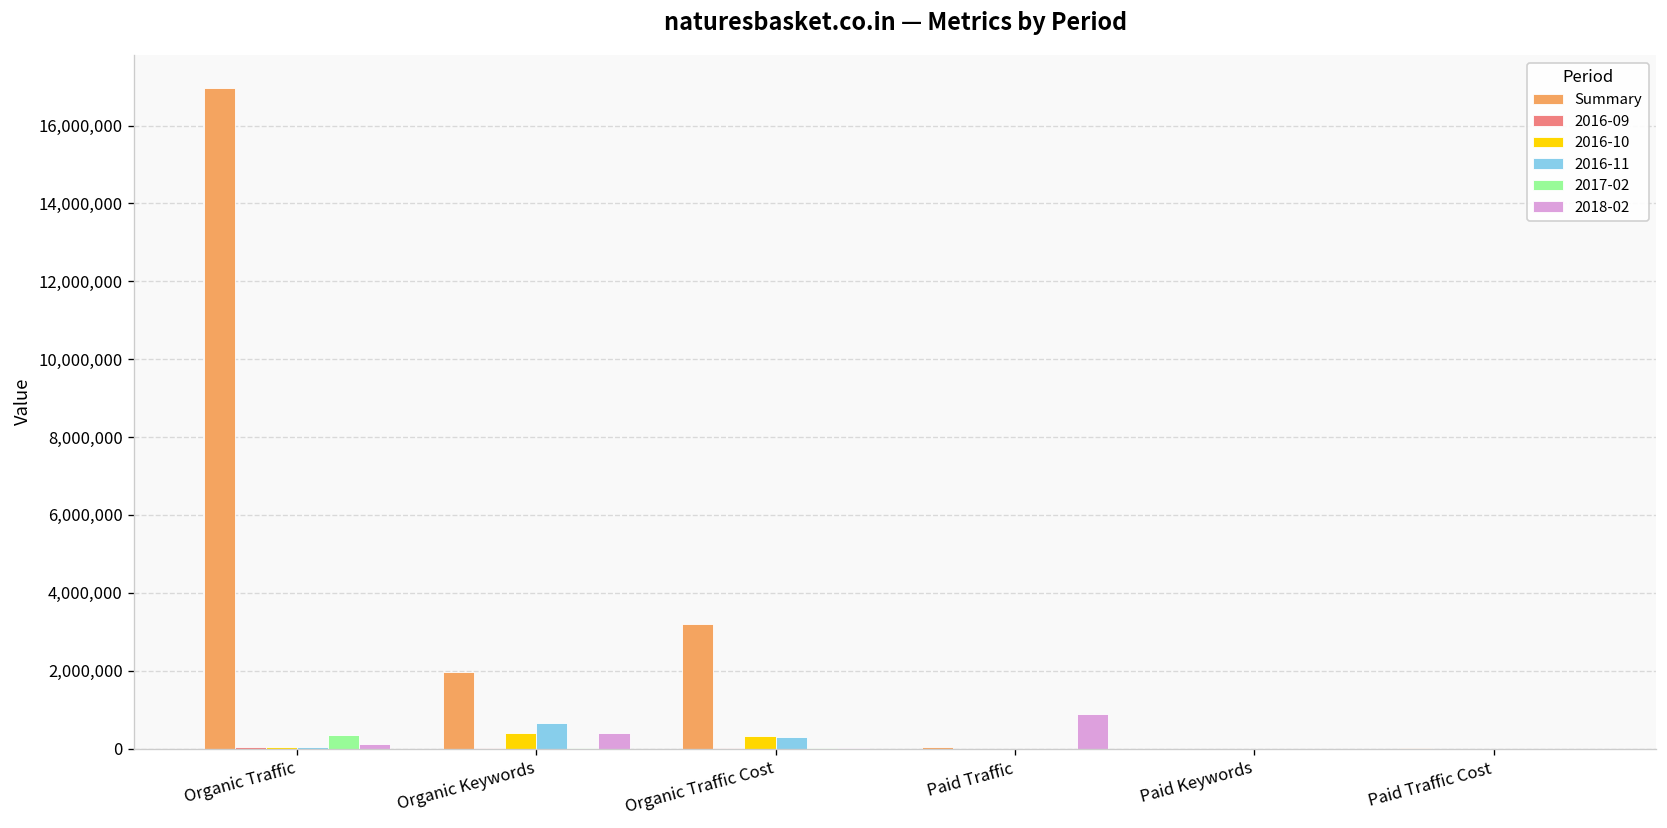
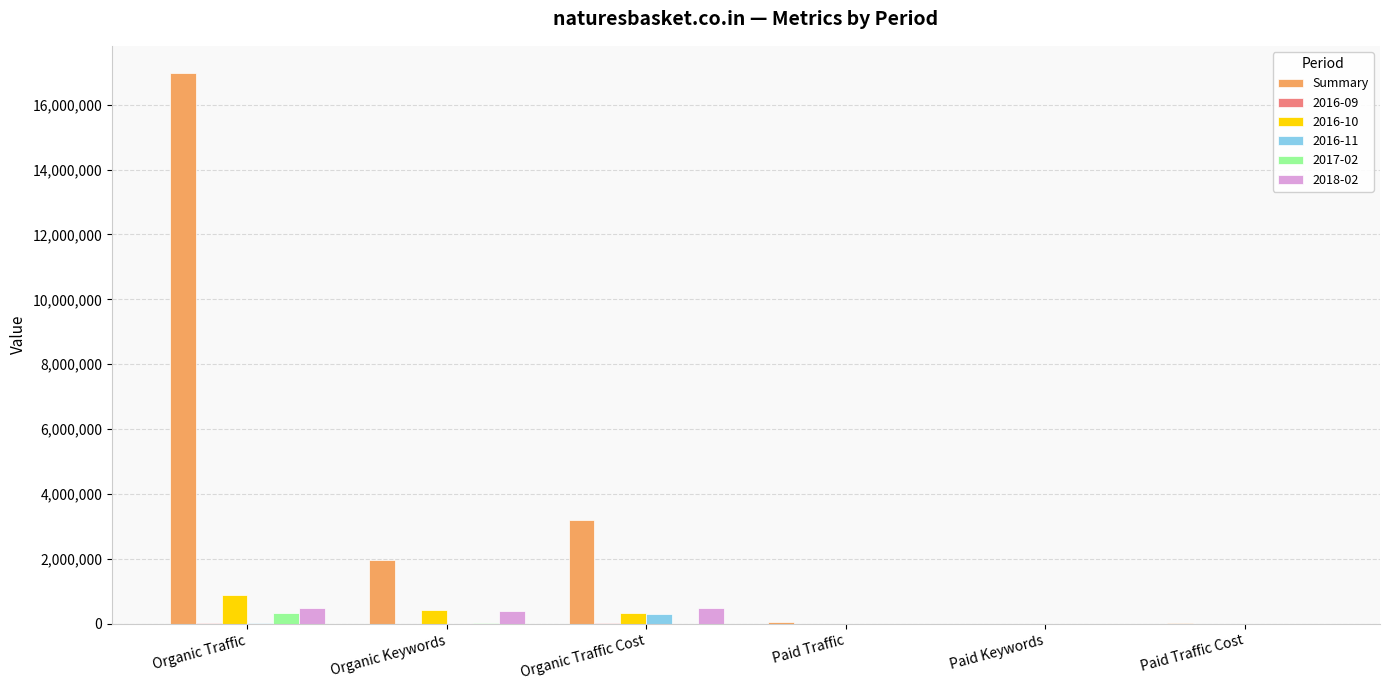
2016-10, Organic Traffic: 0 -> 900,000
2018-02, Organic Traffic: 100,000 -> 500,000
2016-11, Organic Keywords: 700,000 -> 0
2018-02, Organic Traffic Cost: 0 -> 500,000
2018-02, Paid Traffic: 900,000 -> 0
